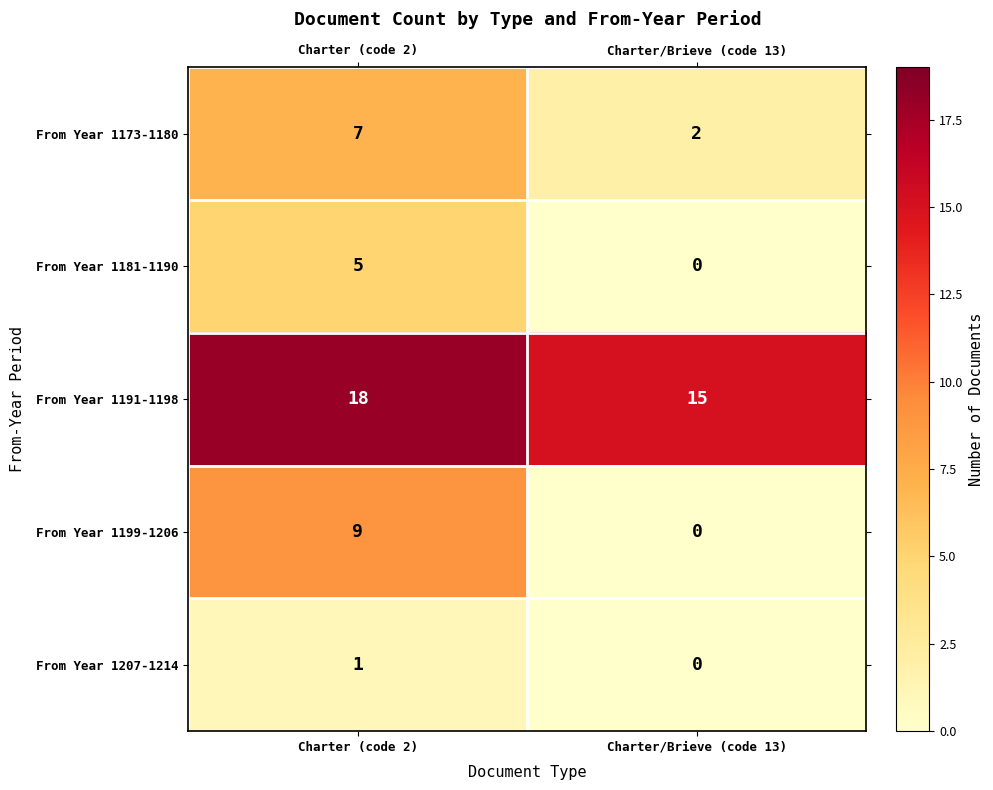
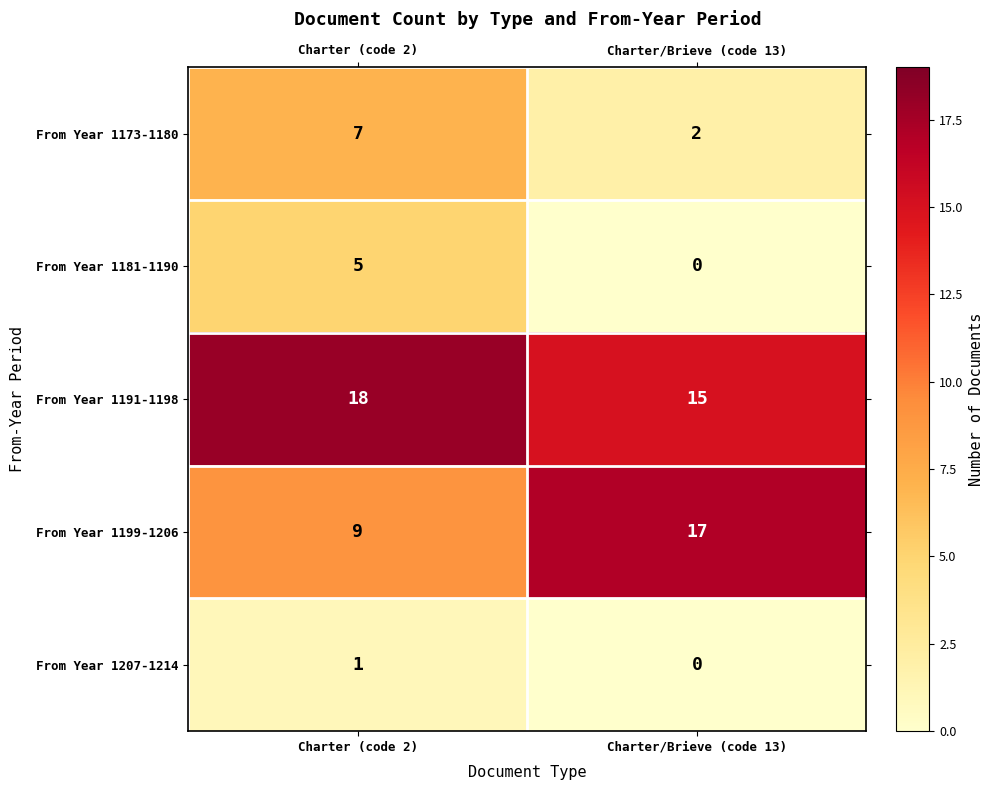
From Year 1199-1206, Charter/Brieve (code 13): 0 -> 17
